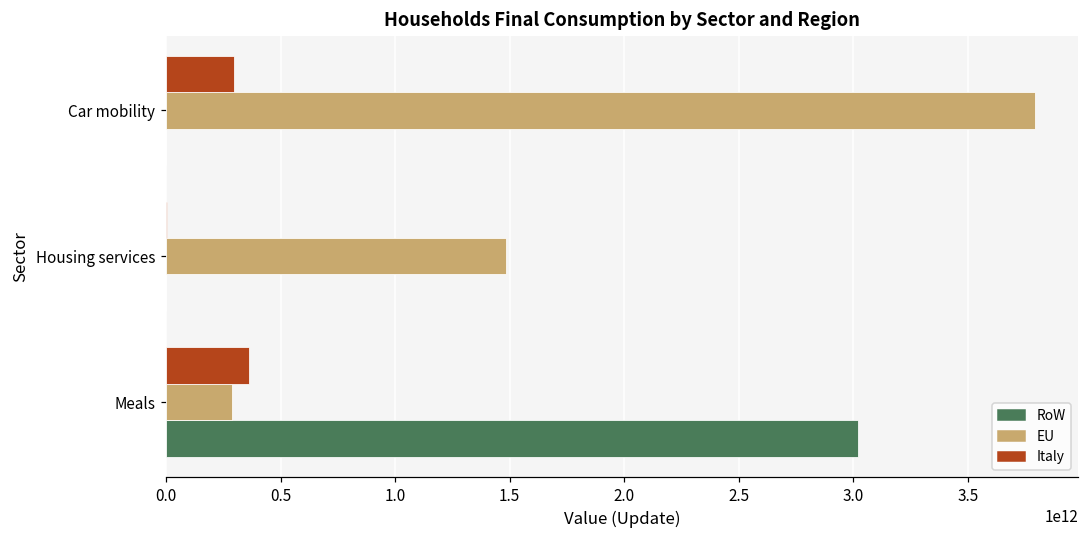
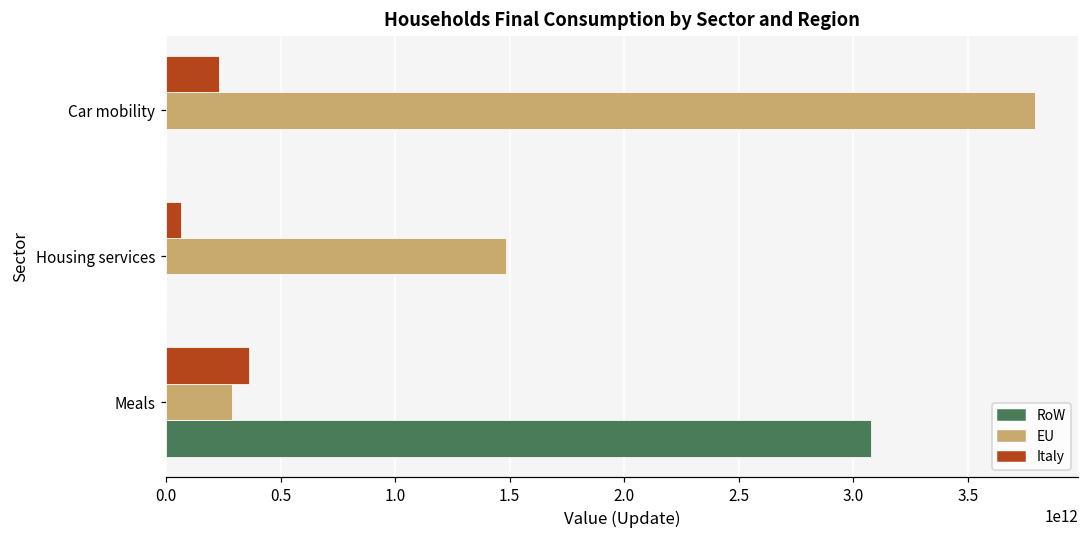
Italy, Car mobility: 300000000000 -> 230000000000
Italy, Housing services: 0 -> 70000000000
RoW, Meals: 3020000000000 -> 3080000000000
